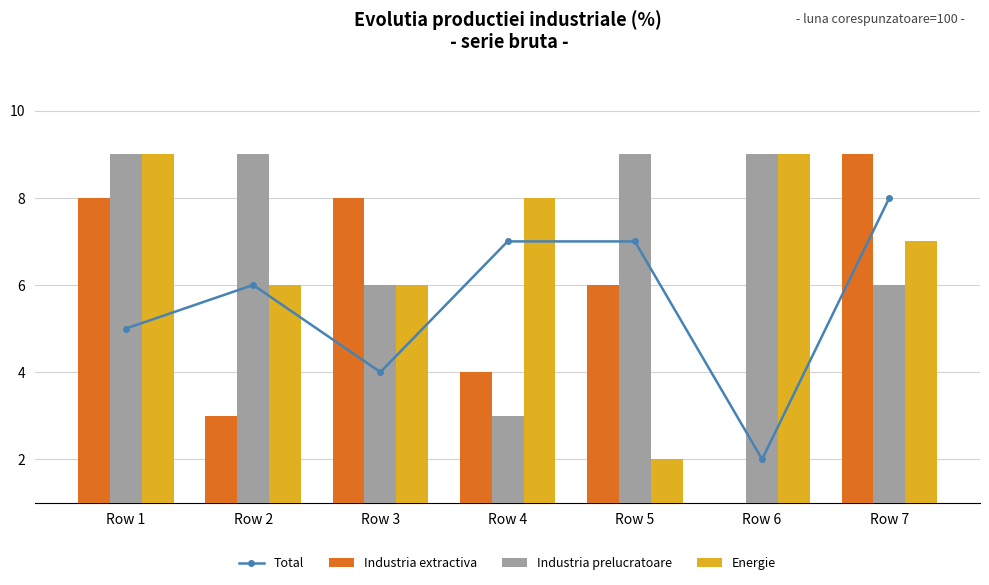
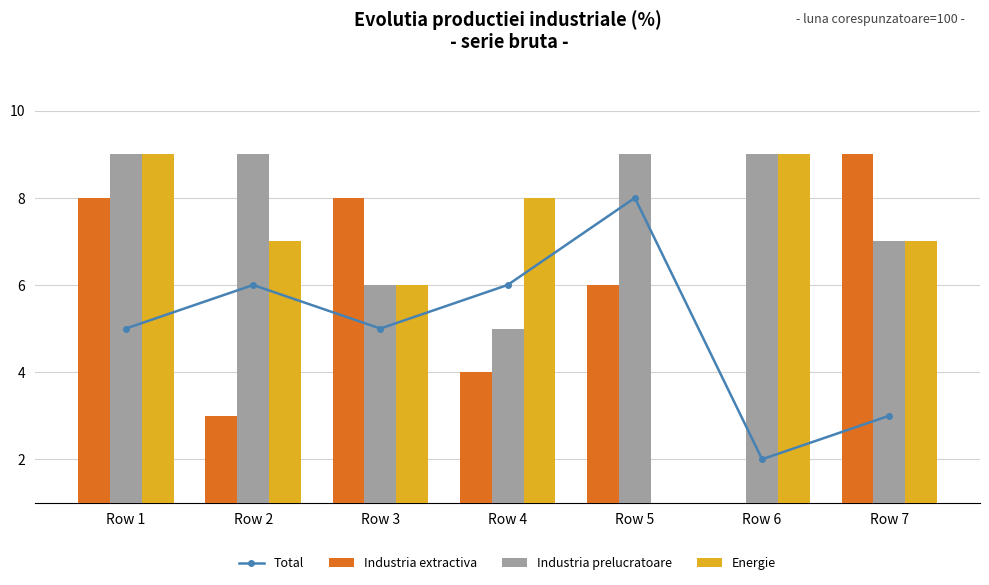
Energie, Row 2: 6 -> 7
Total, Row 3: 4 -> 5
Total, Row 4: 7 -> 6
Industria prelucratoare, Row 4: 3 -> 5
Total, Row 5: 7 -> 8
Energie, Row 5: 2 -> 1
Total, Row 7: 8 -> 3
Industria prelucratoare, Row 7: 6 -> 7
